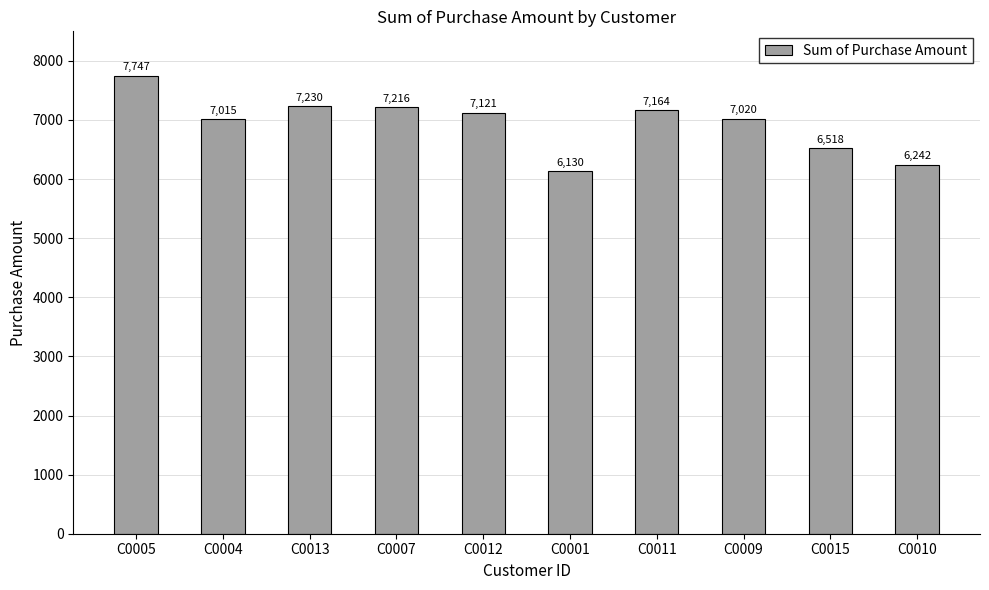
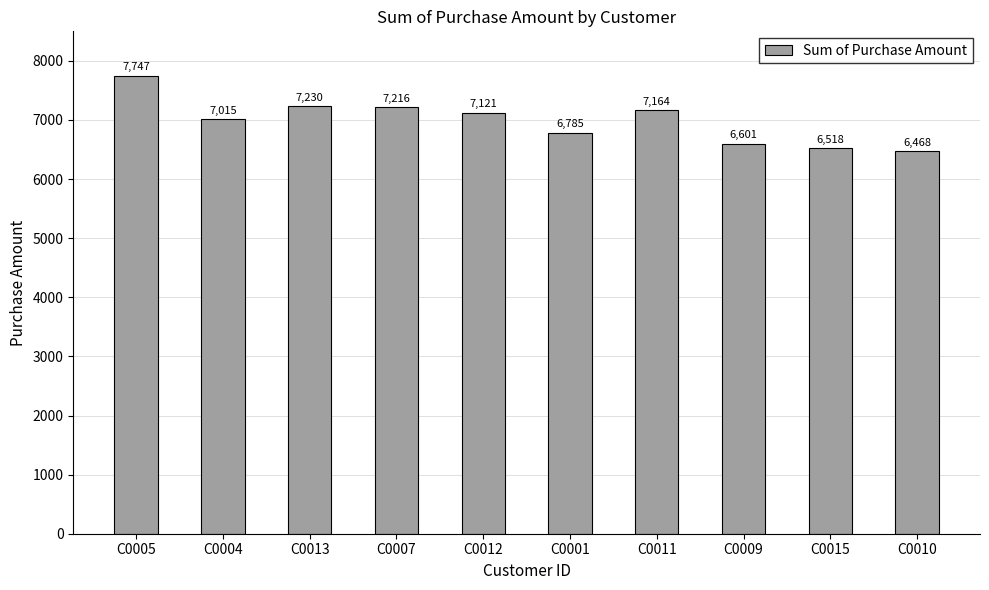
C0001: 6,130 -> 6,785
C0009: 7,020 -> 6,601
C0010: 6,242 -> 6,468
